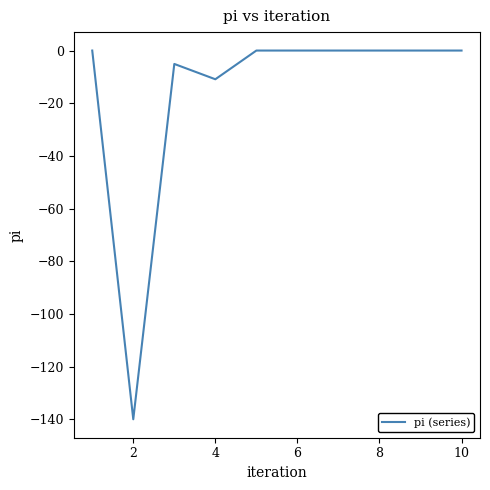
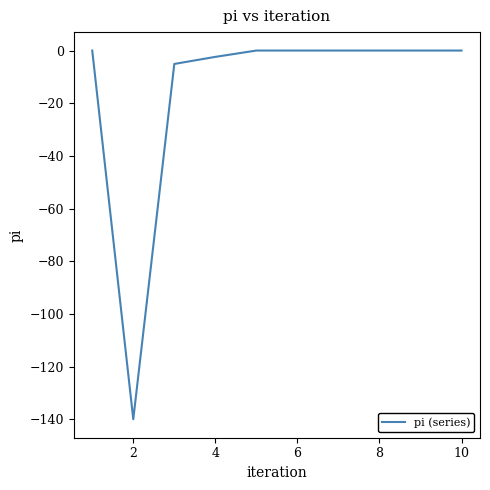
4: -11 -> -2
